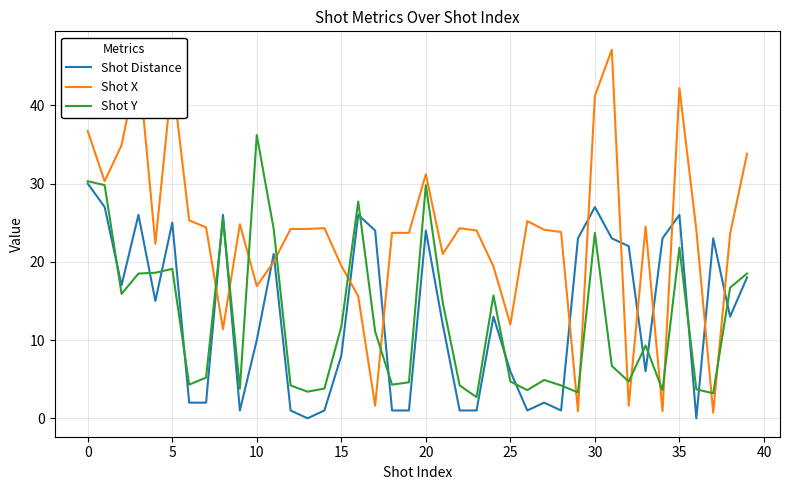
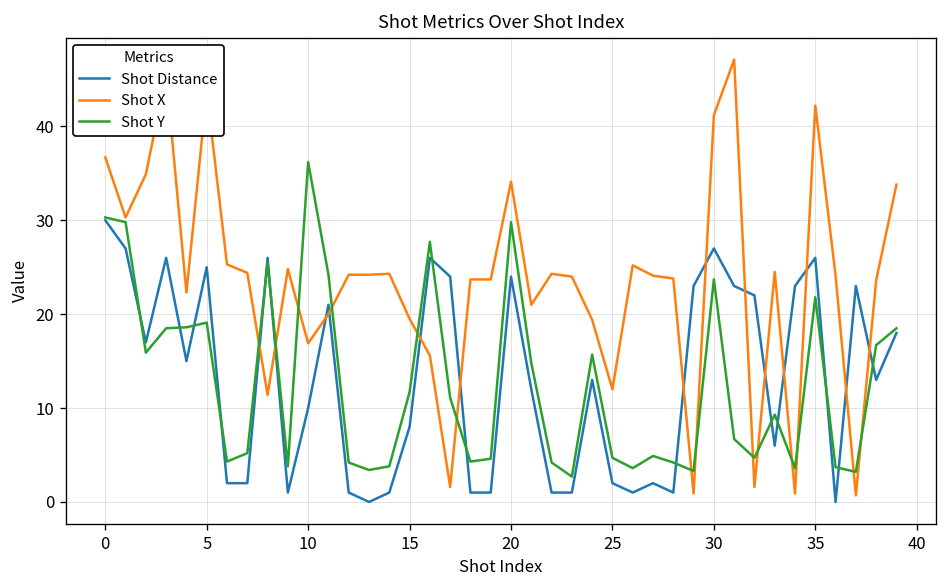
Shot X, 20: 31 -> 34
Shot Distance, 25: 6 -> 2
